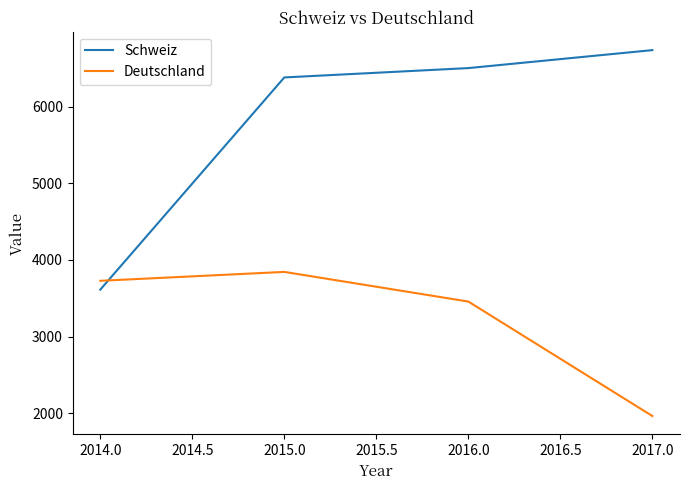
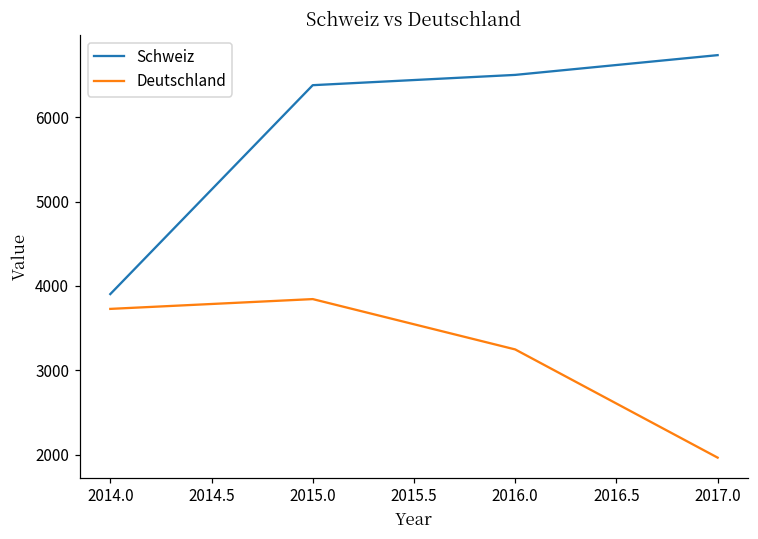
Schweiz, 2014.0: 3600 -> 3900
Deutschland, 2016.0: 3500 -> 3200
